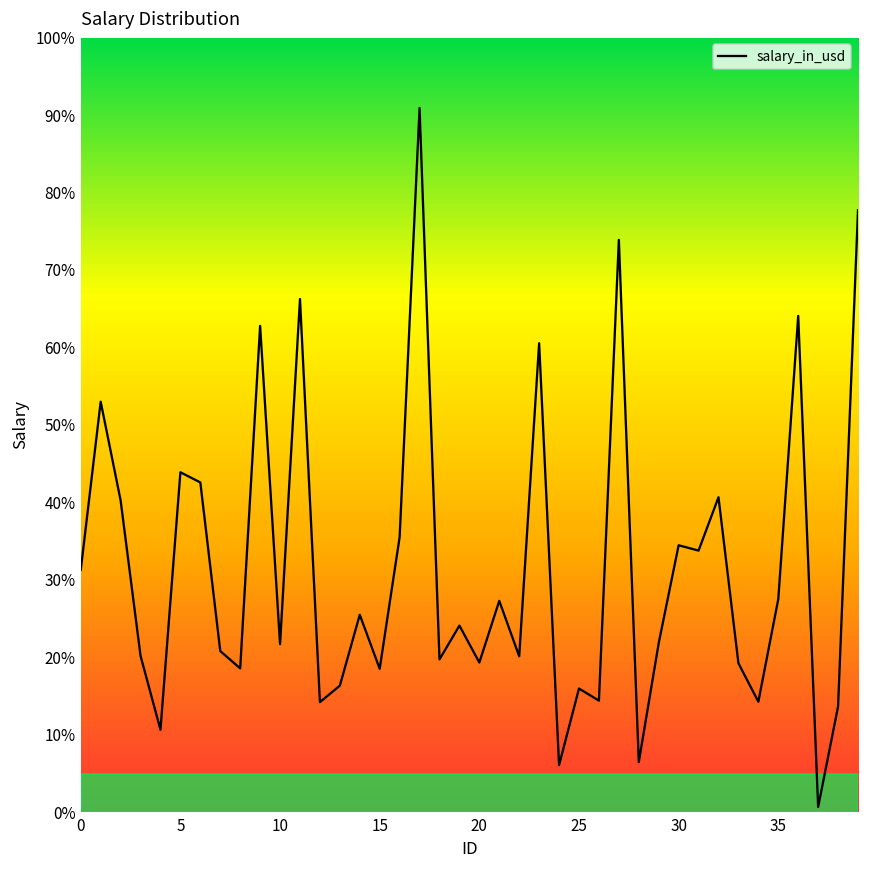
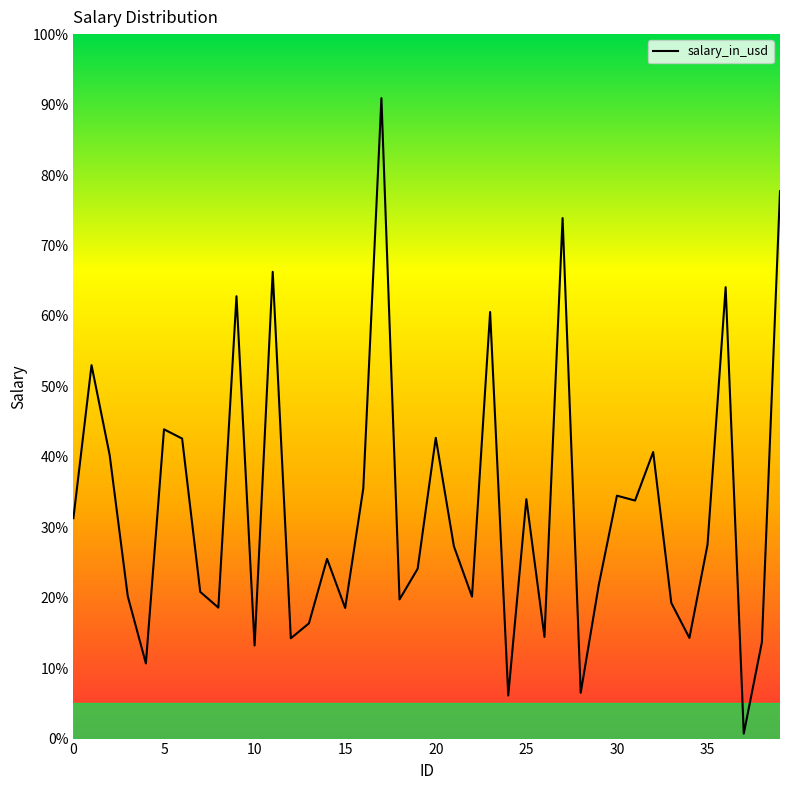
10: 22% -> 13%
20: 19% -> 43%
25: 16% -> 34%
